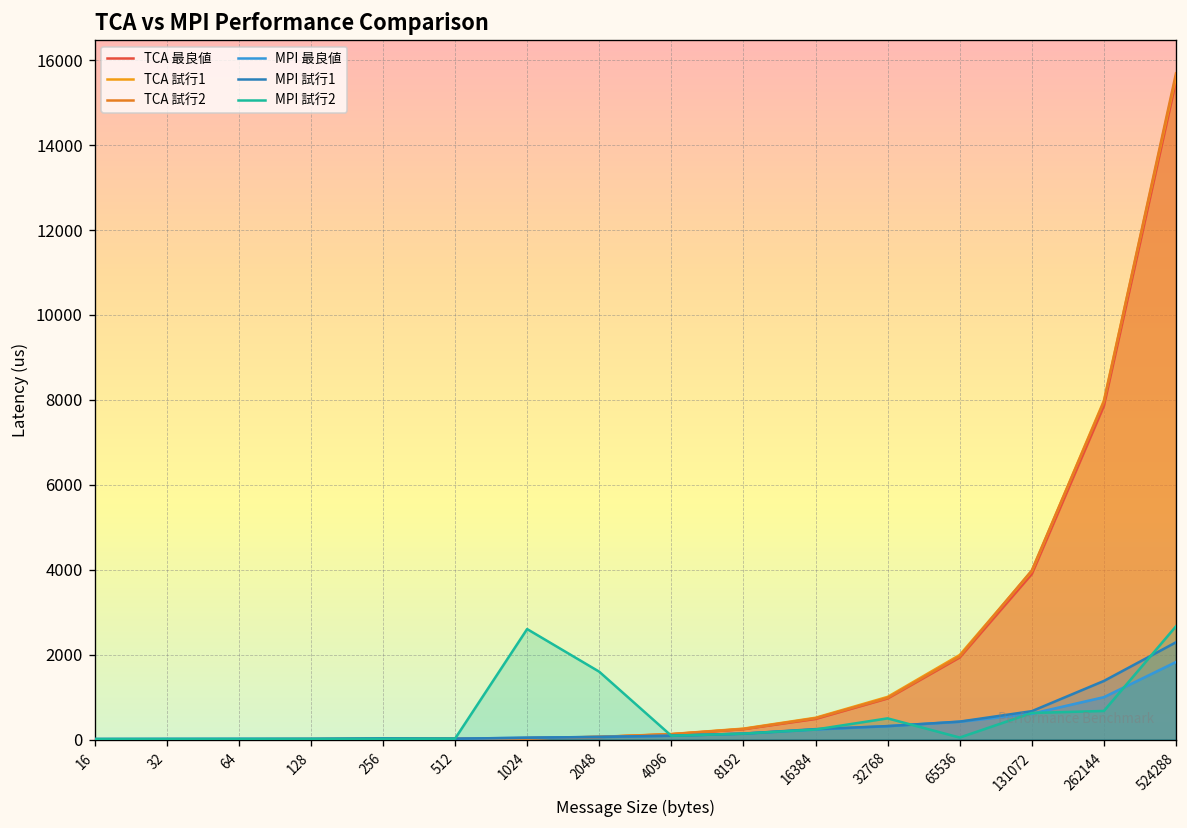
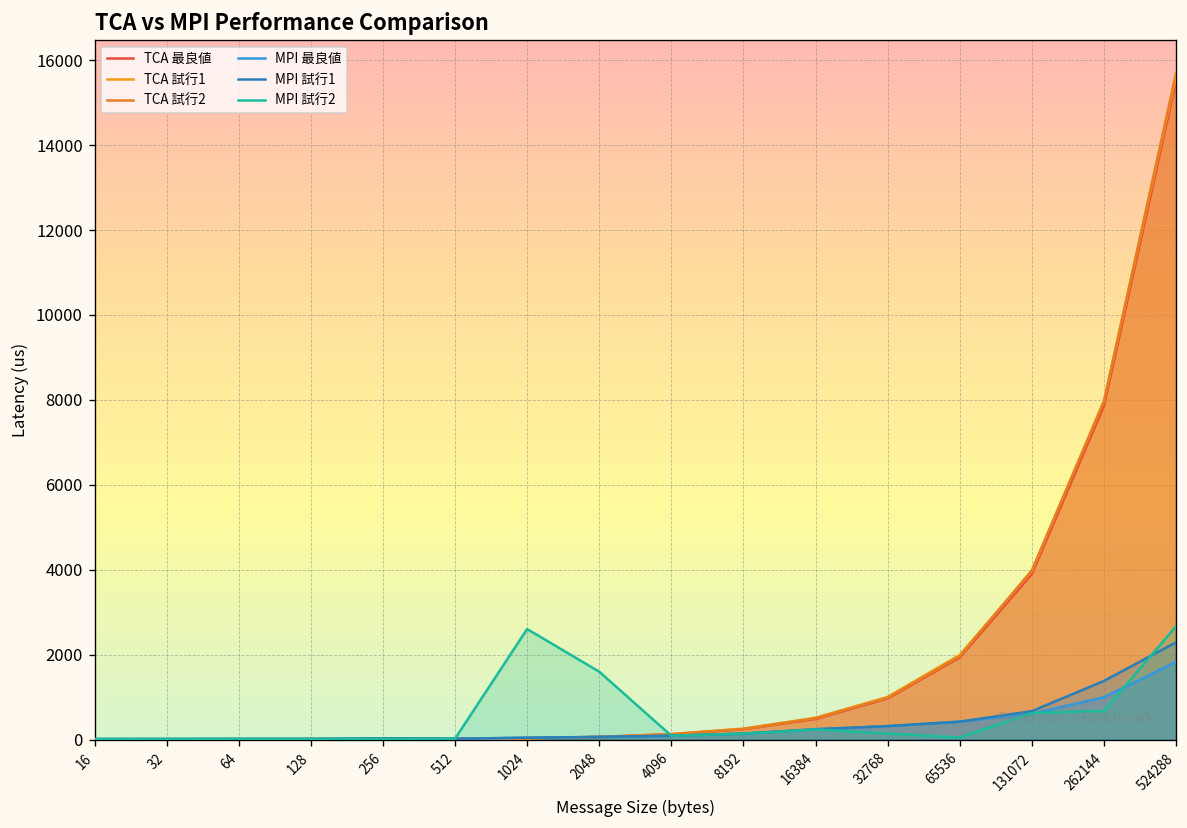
MPI 試行2, 32768: 500 -> 100
